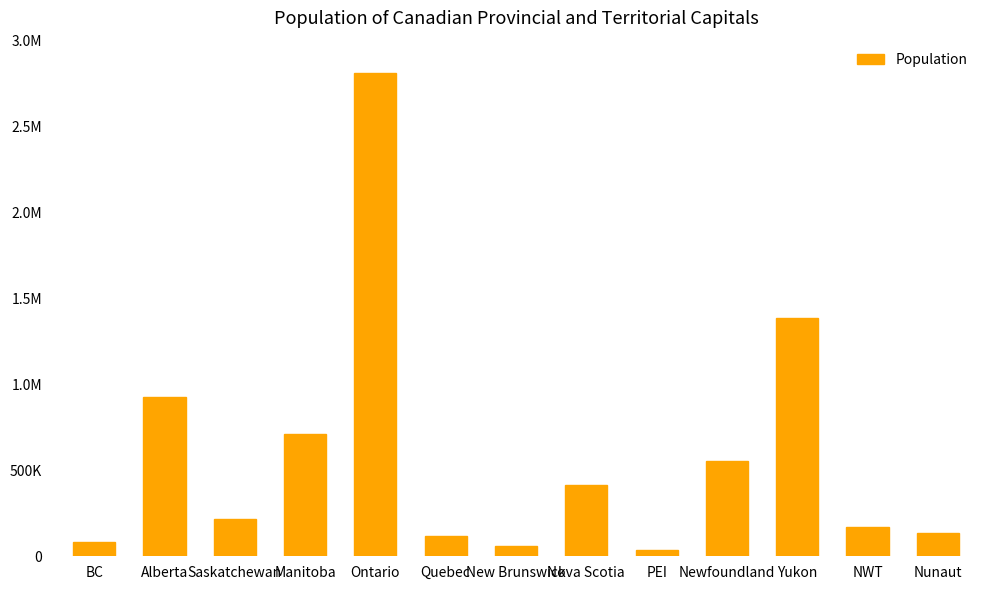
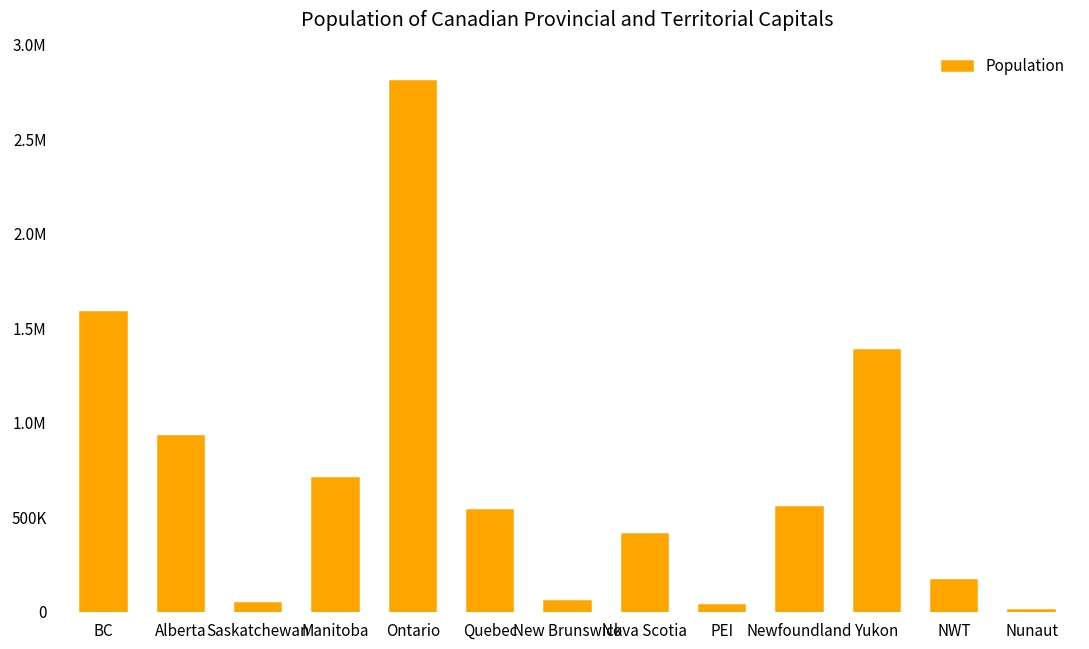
BC: 80000 -> 1580000
Saskatchewan: 220000 -> 50000
Quebec: 120000 -> 540000
Nunaut: 140000 -> 10000
